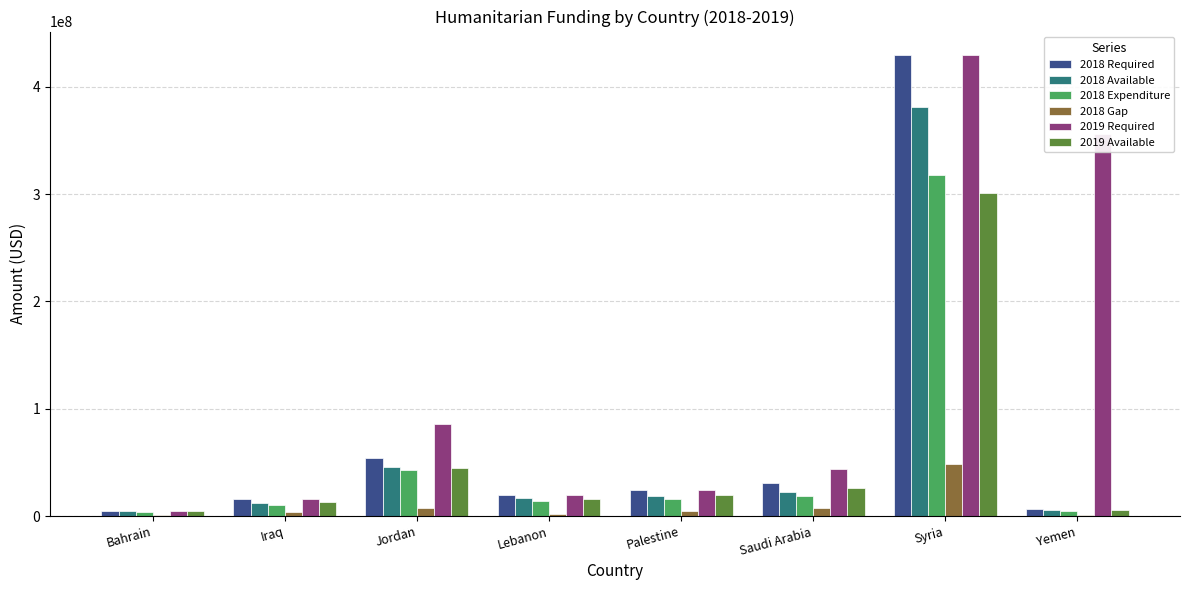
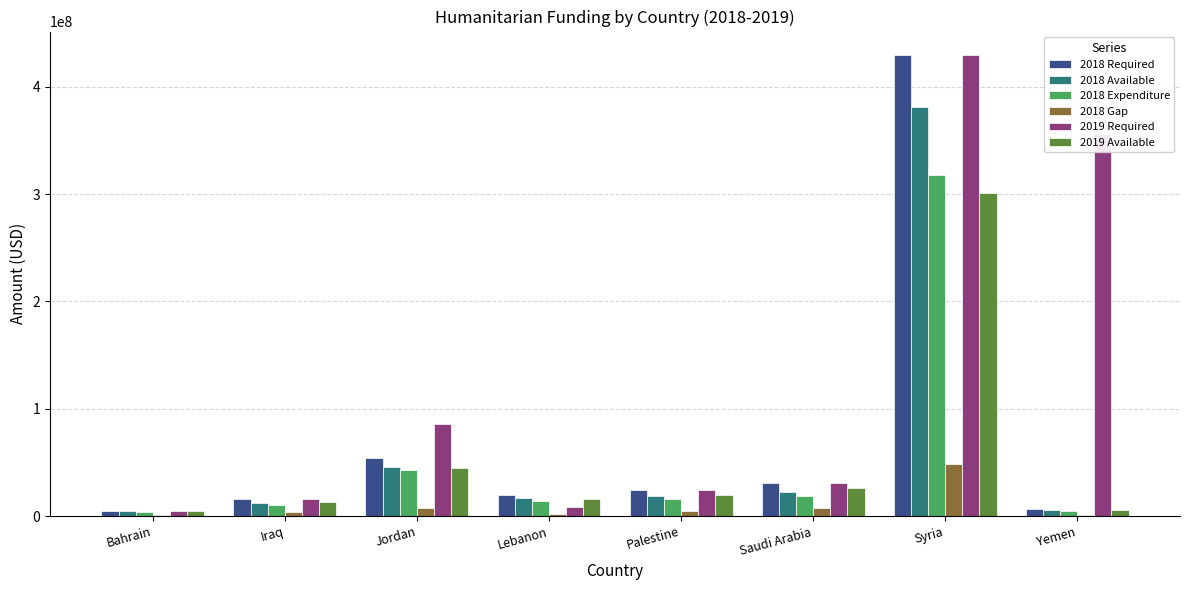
2019 Required, Lebanon: 19000000 -> 8000000
2019 Required, Saudi Arabia: 43000000 -> 30000000
